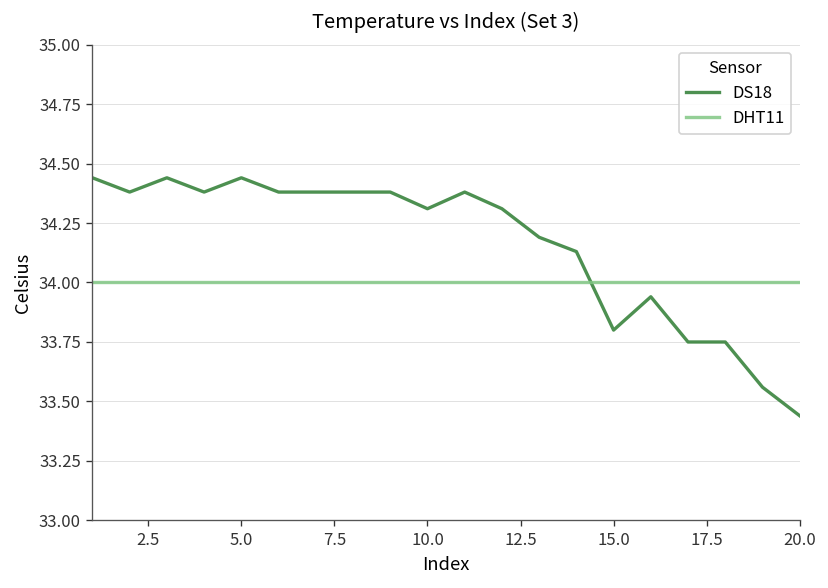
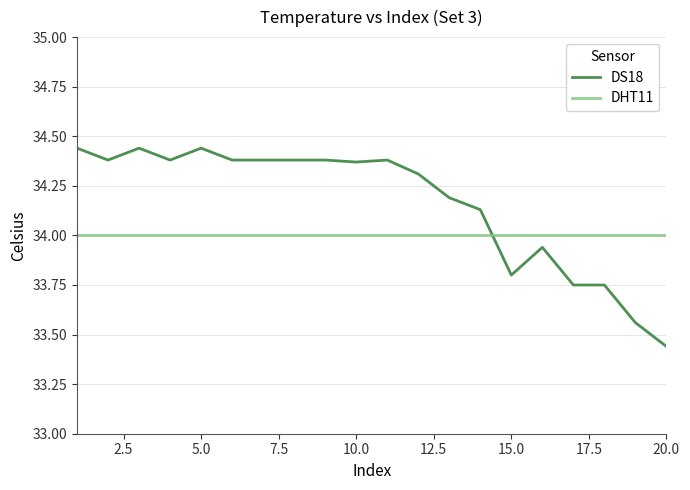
DS18, 10.0: 34.31 -> 34.37
